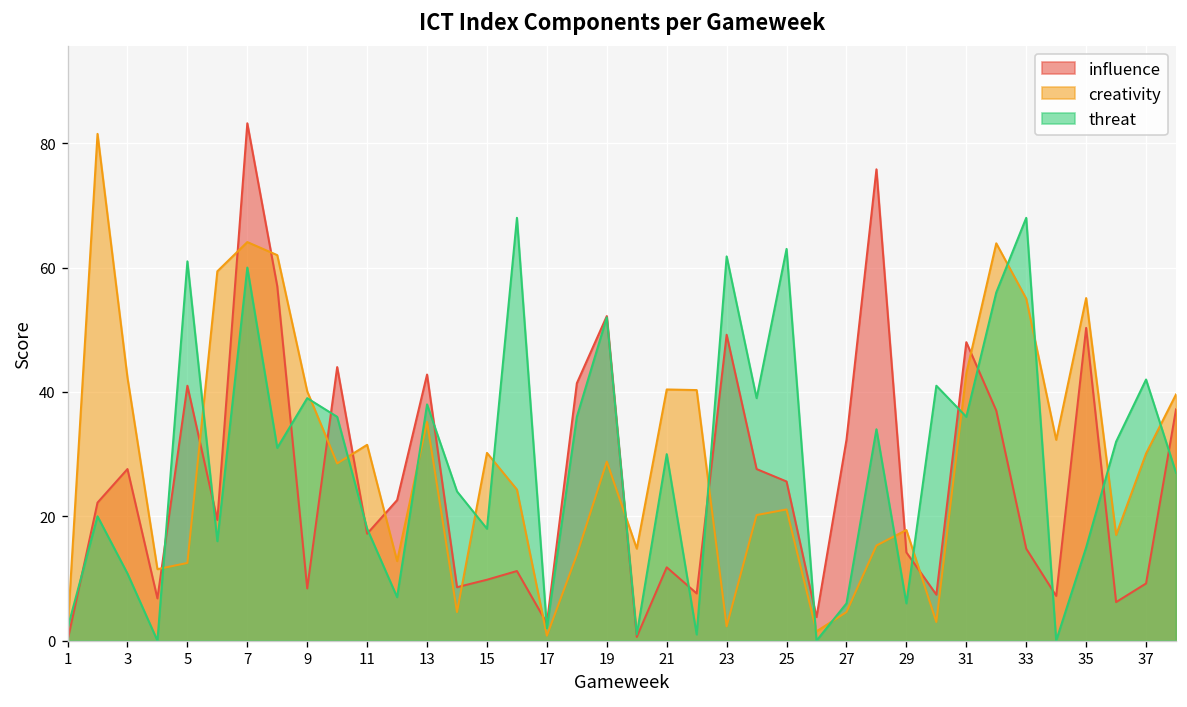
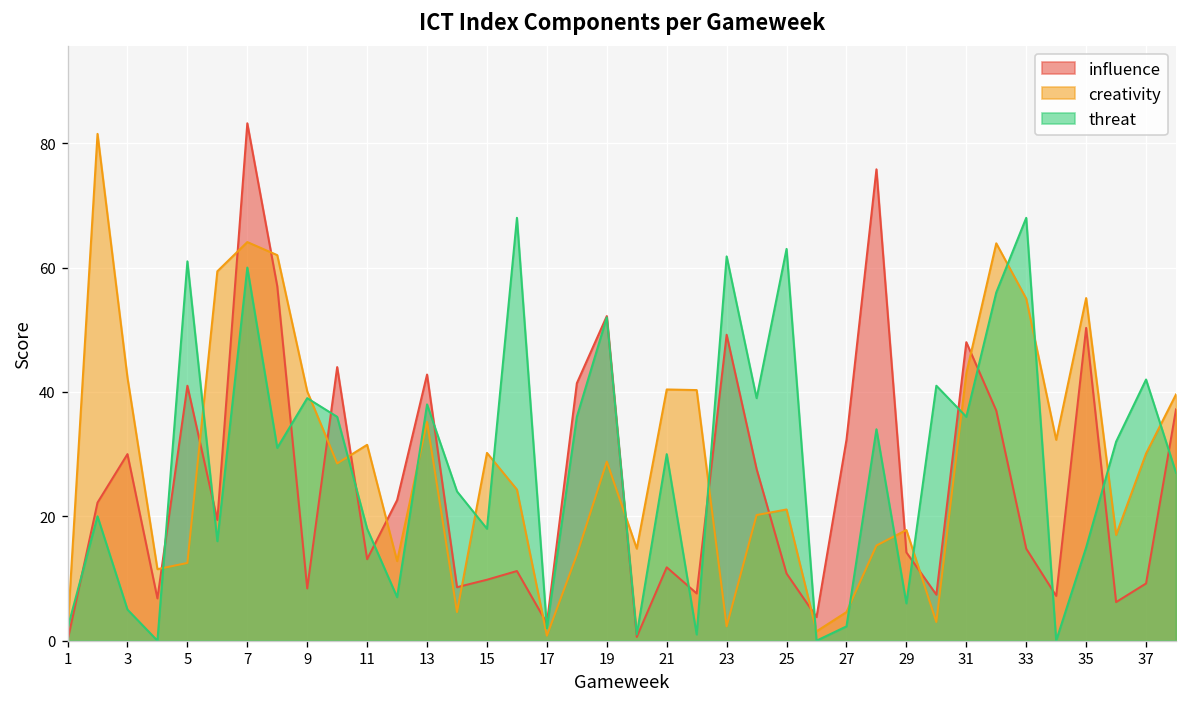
influence, 3: 28 -> 30
threat, 3: 11 -> 5
influence, 11: 17 -> 13
influence, 25: 26 -> 11
threat, 27: 6 -> 2
